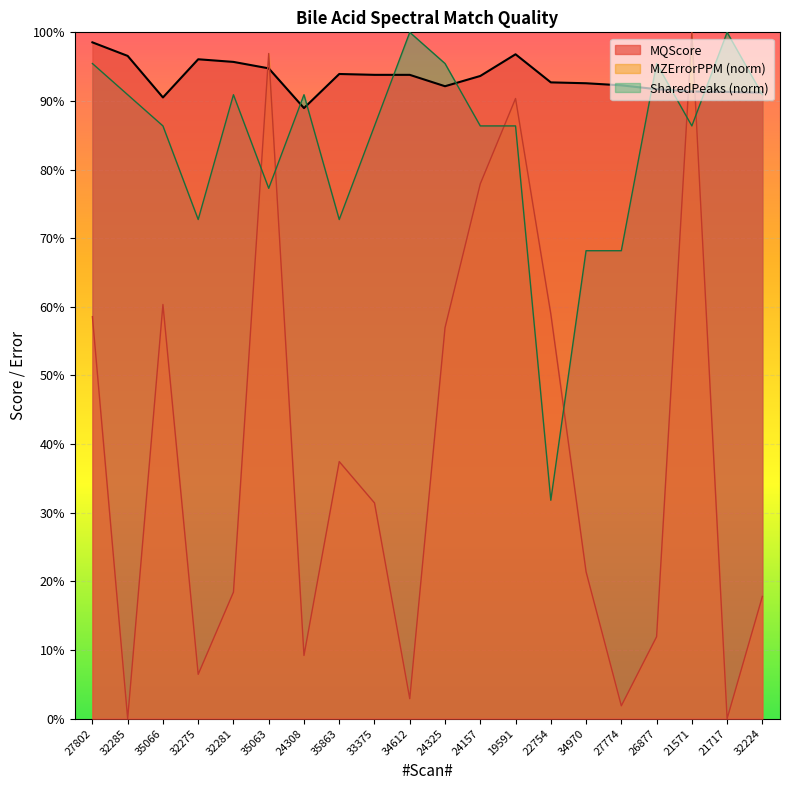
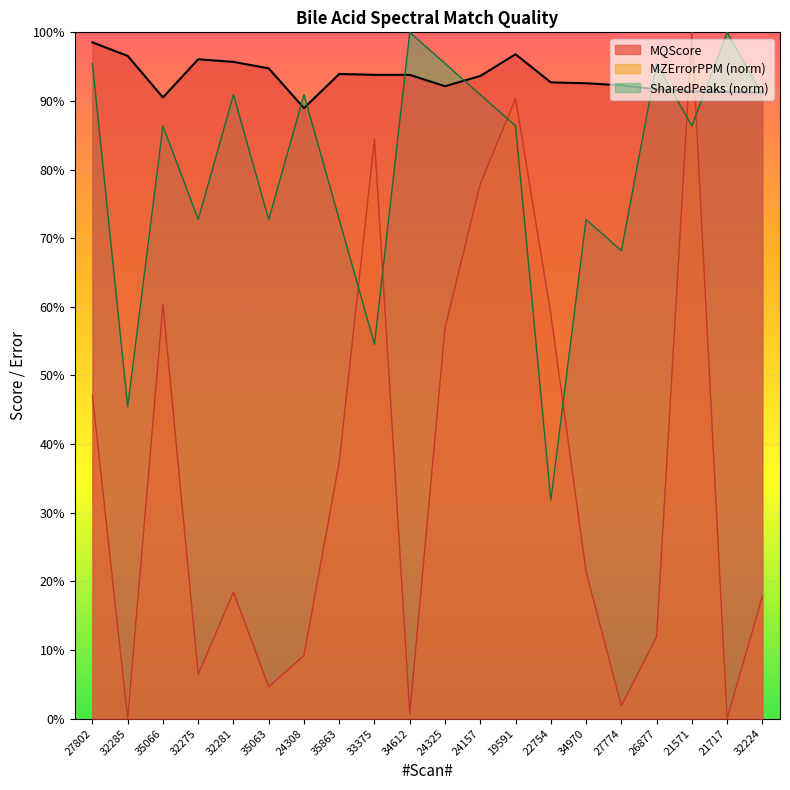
MZErrorPPM (norm), 27802: 59% -> 47%
SharedPeaks (norm), 32285: 91% -> 45%
MZErrorPPM (norm), 35063: 97% -> 5%
SharedPeaks (norm), 35063: 77% -> 73%
MZErrorPPM (norm), 33375: 31% -> 84%
SharedPeaks (norm), 33375: 86% -> 55%
MZErrorPPM (norm), 34612: 3% -> 1%
SharedPeaks (norm), 24157: 86% -> 91%
SharedPeaks (norm), 34970: 68% -> 73%
